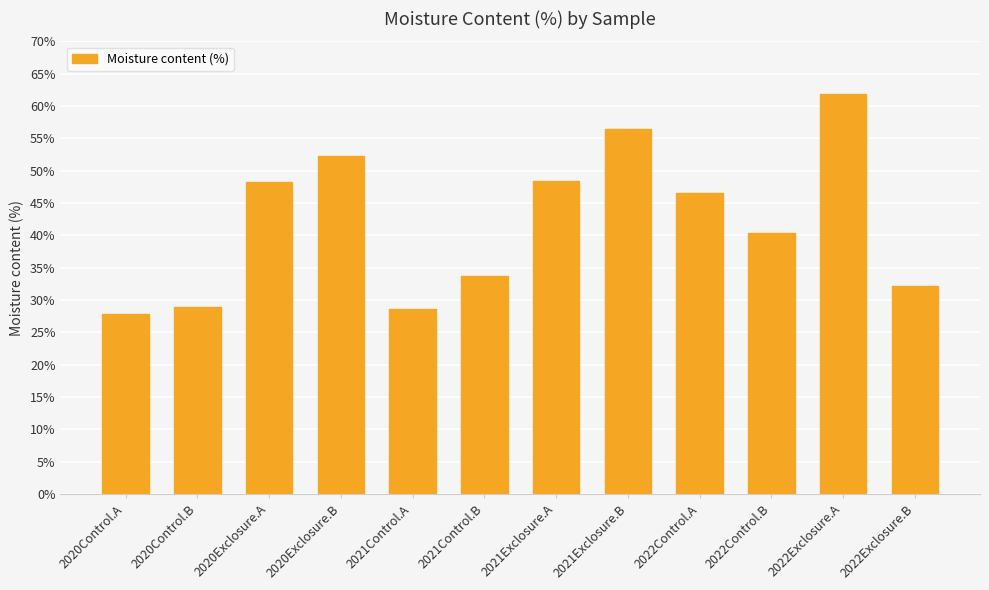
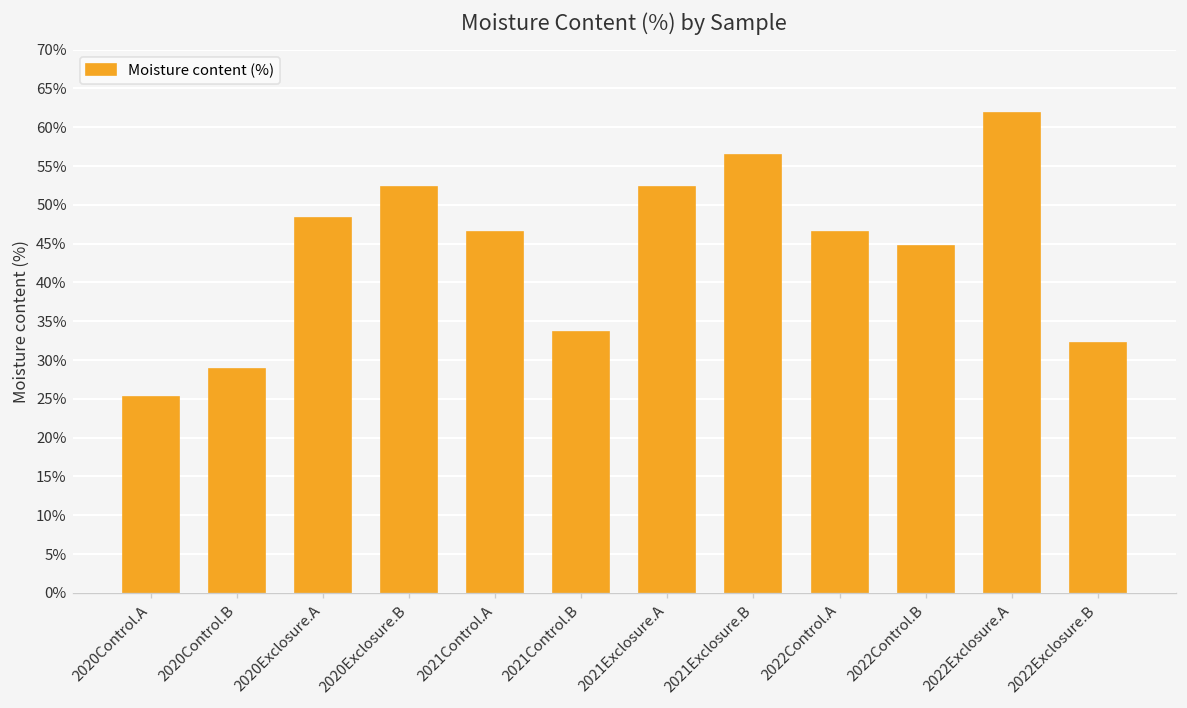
2020Control.A: 28% -> 25%
2021Control.A: 29% -> 46%
2021Exclosure.A: 48% -> 52%
2022Control.B: 40% -> 45%
